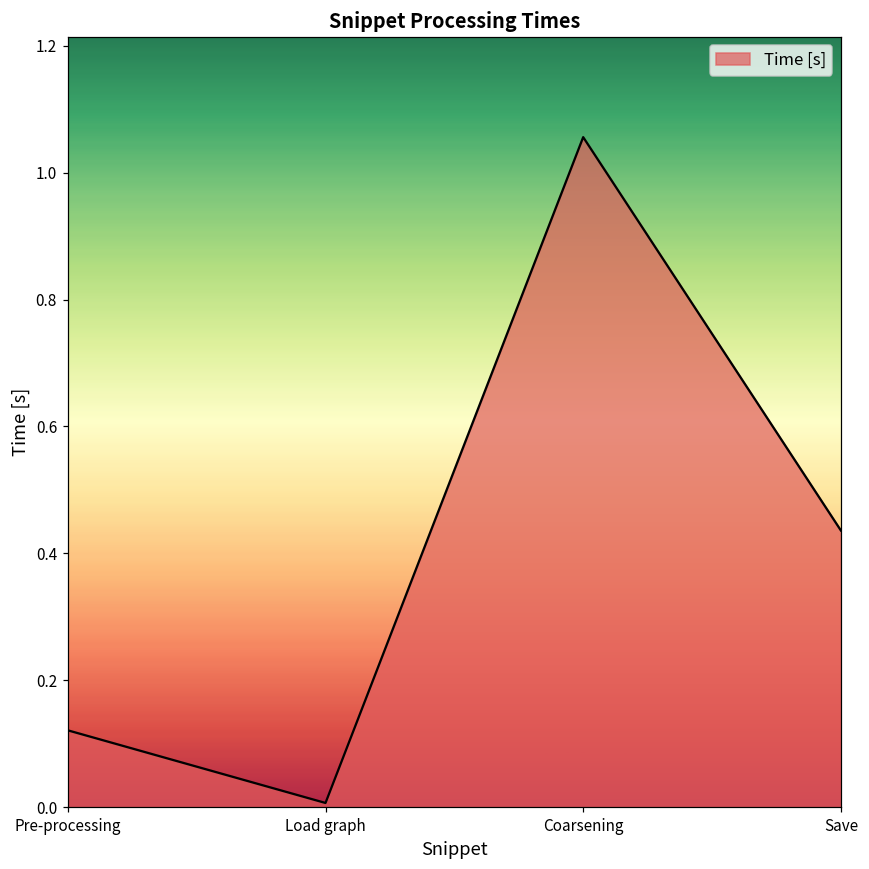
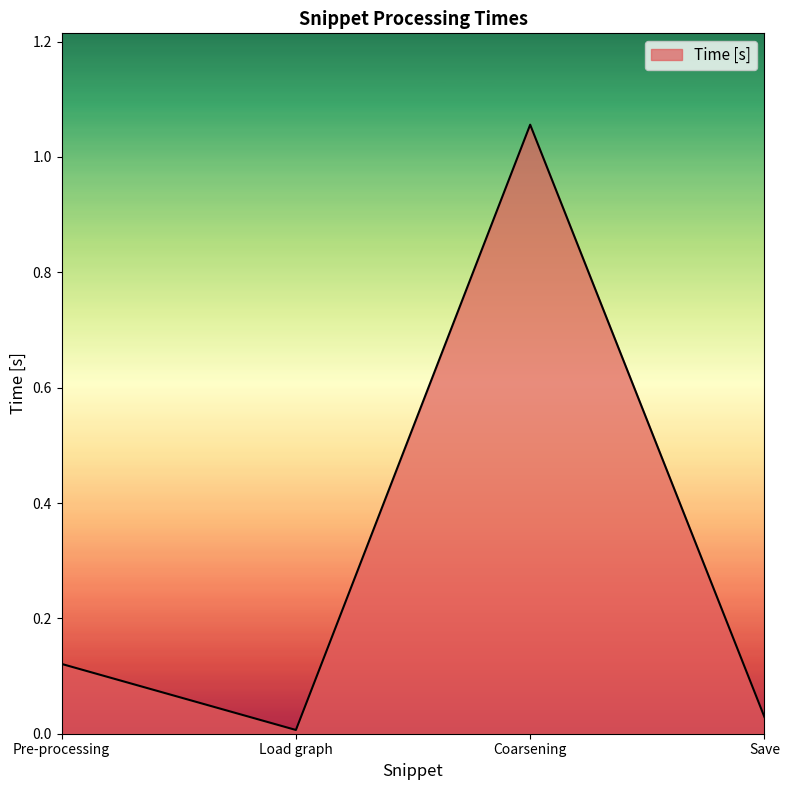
Save: 0.44 -> 0.03
